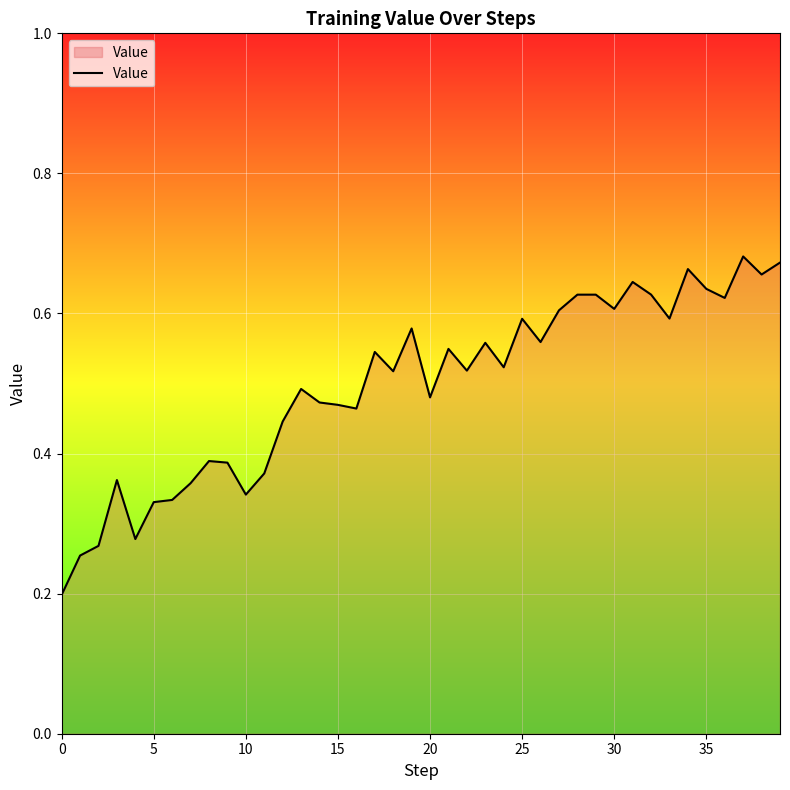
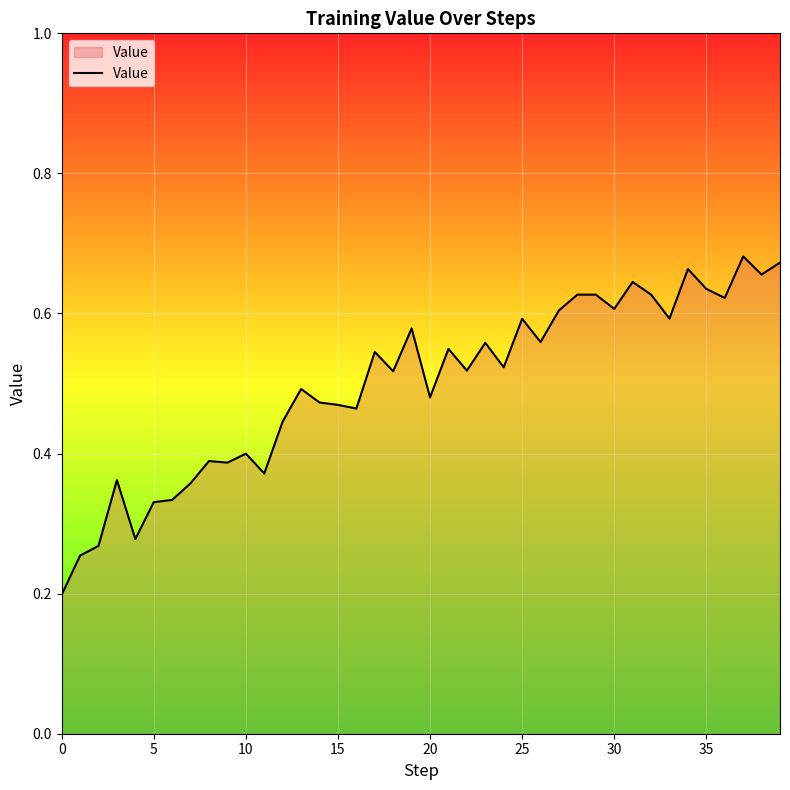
10: 0.34 -> 0.40
